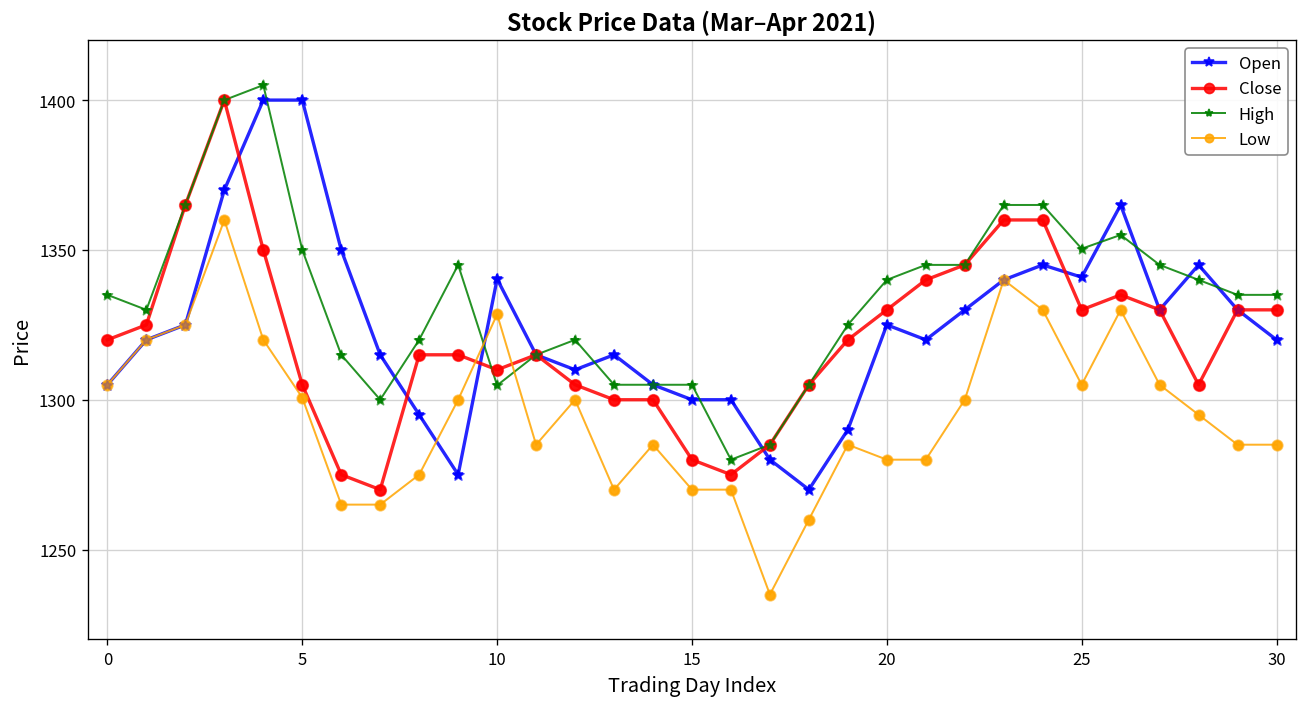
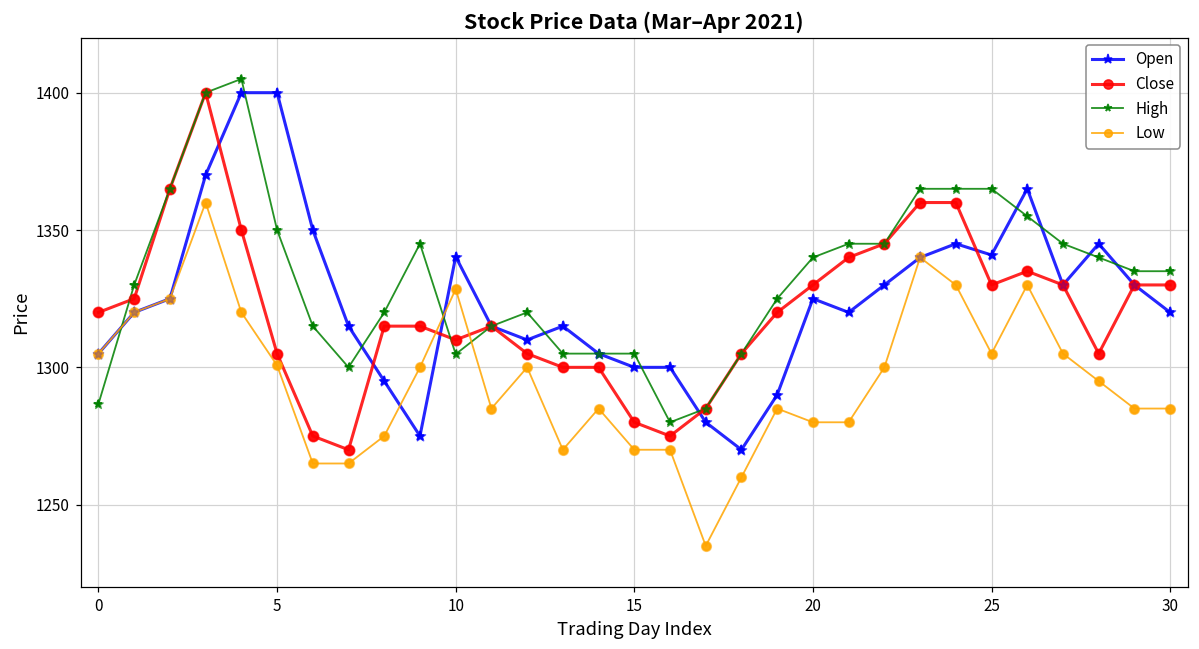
High, 0: 1335 -> 1287
High, 25: 1350 -> 1365
